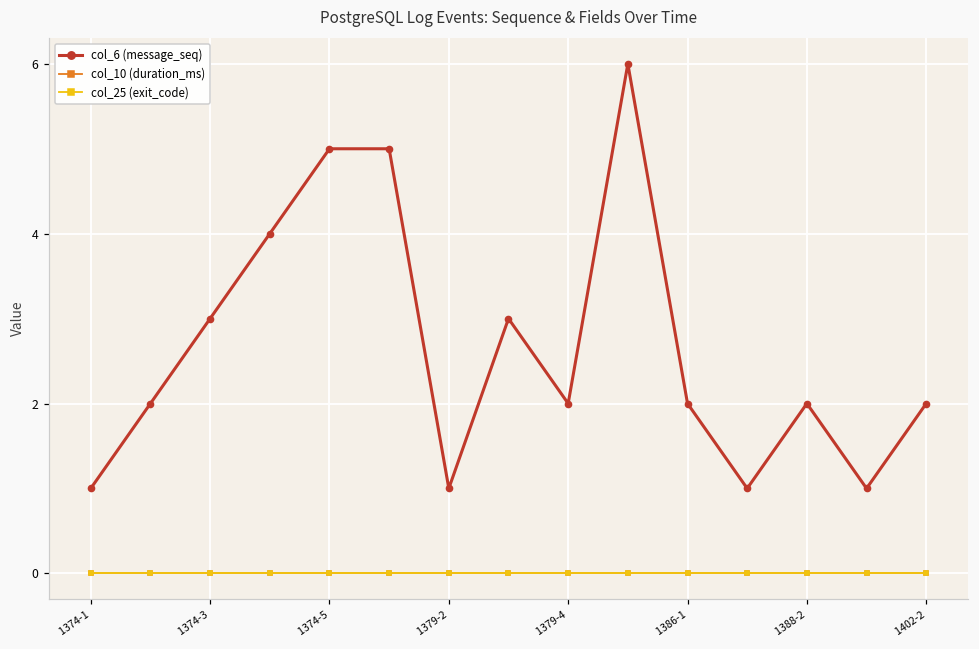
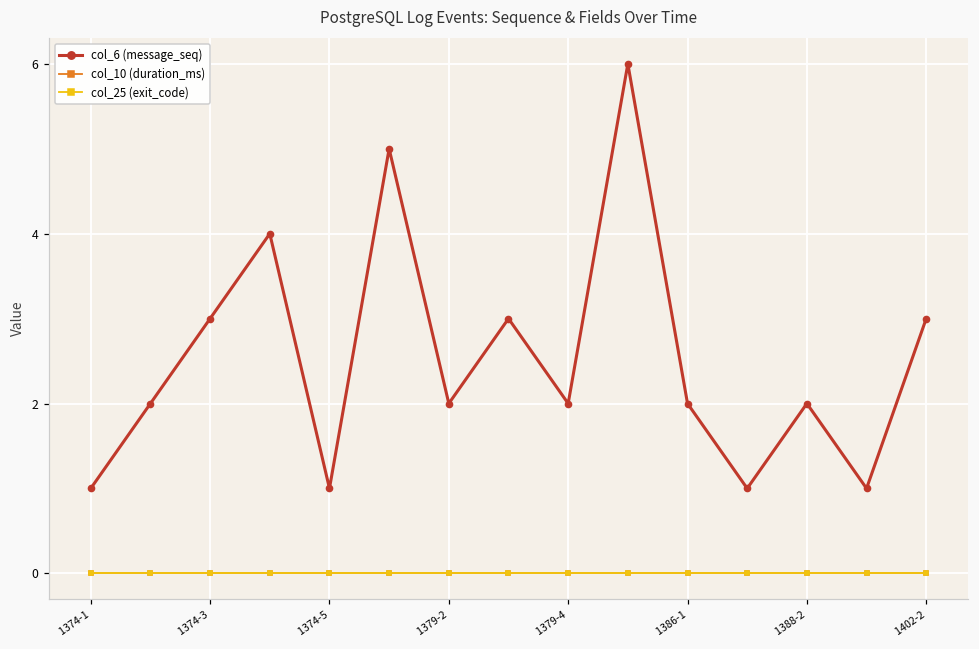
col_6 (message_seq), 1374-5: 5 -> 1
col_6 (message_seq), 1379-2: 1 -> 2
col_6 (message_seq), 1402-2: 2 -> 3
